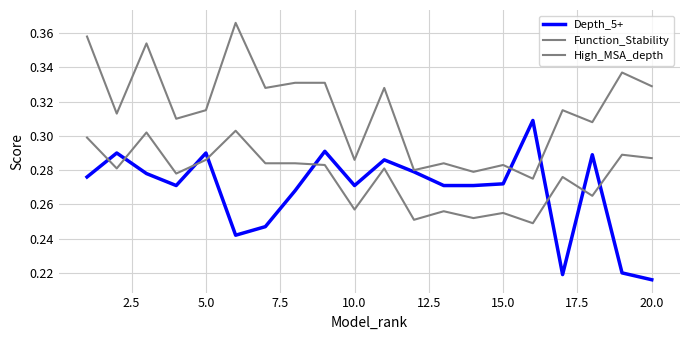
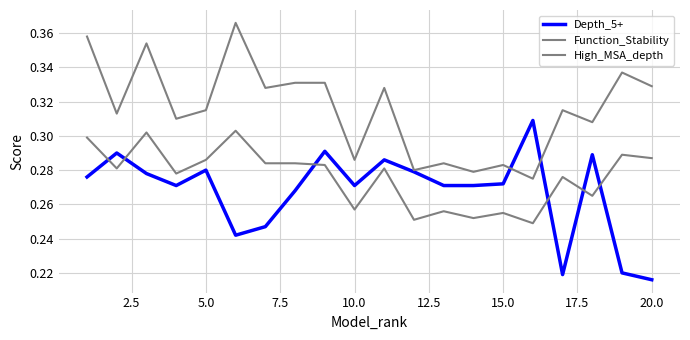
Depth_5+, 5.0: 0.29 -> 0.28
